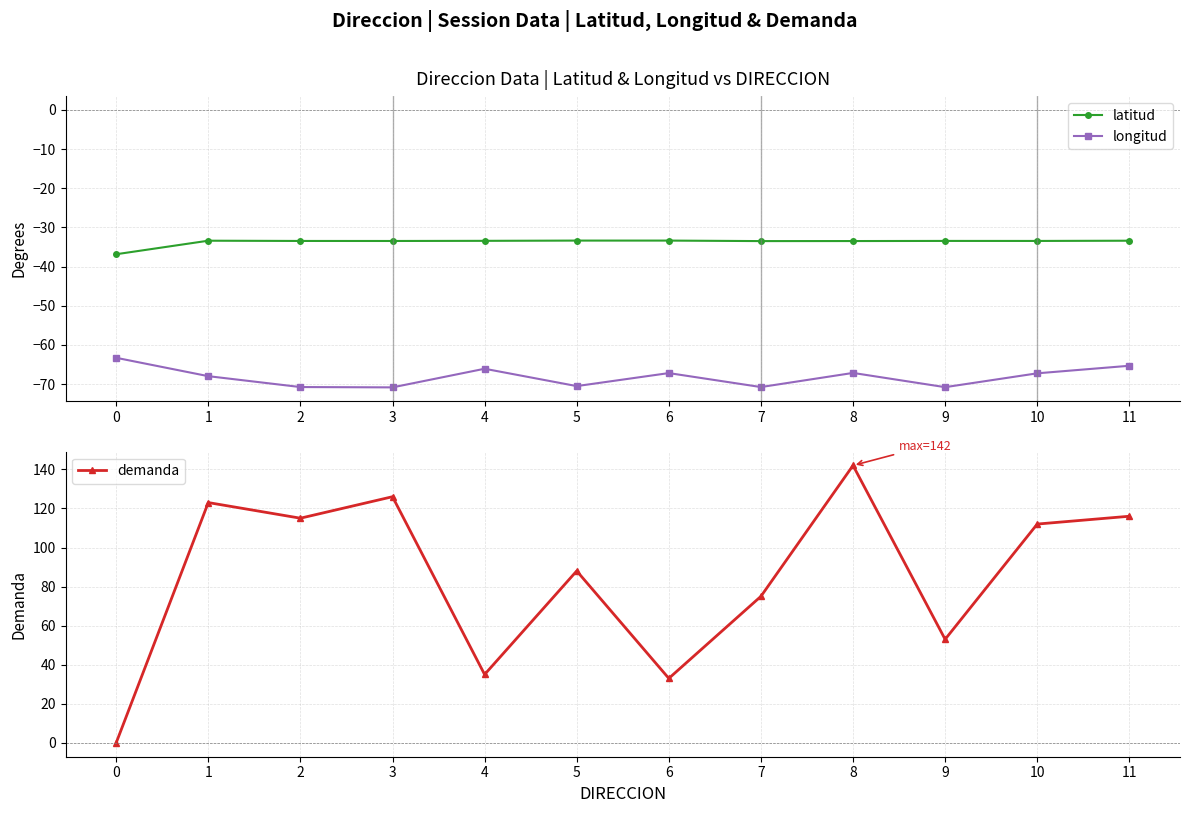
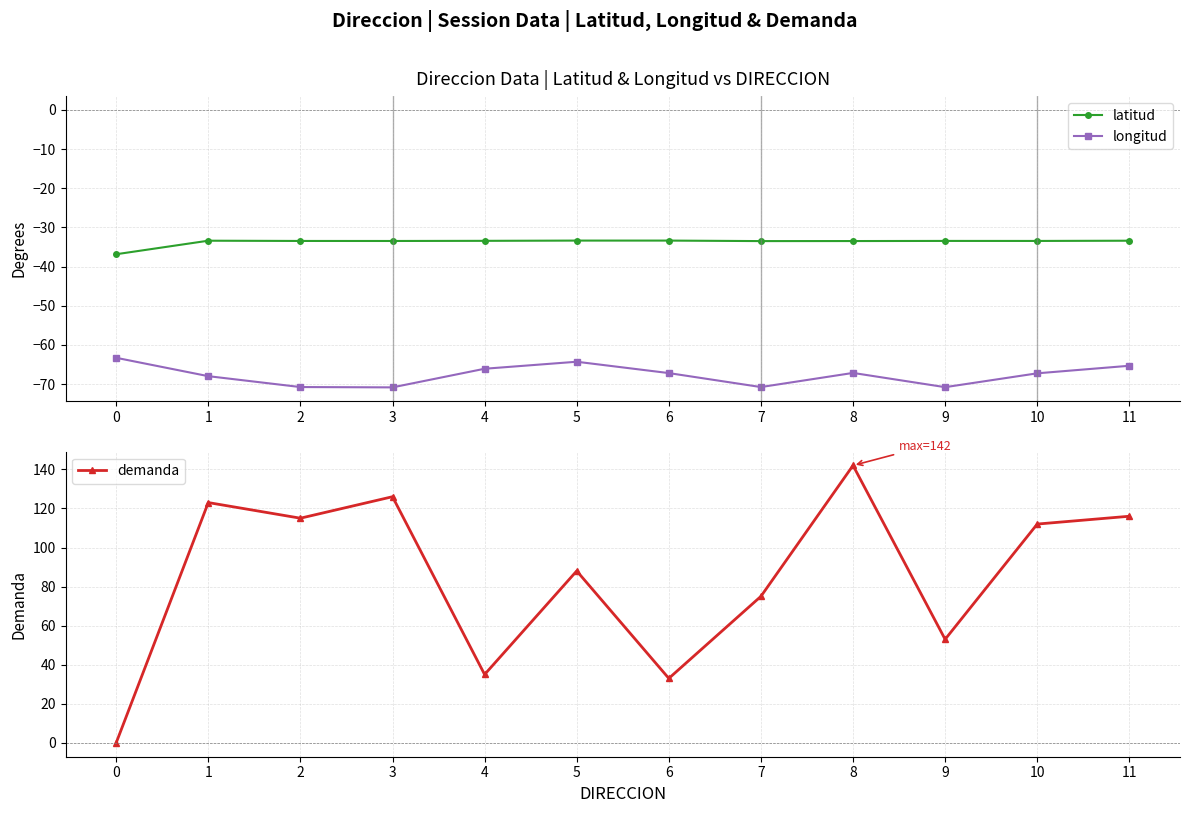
Direccion Data | Latitud & Longitud vs DIRECCION, longitud, 5: -71 -> -64
